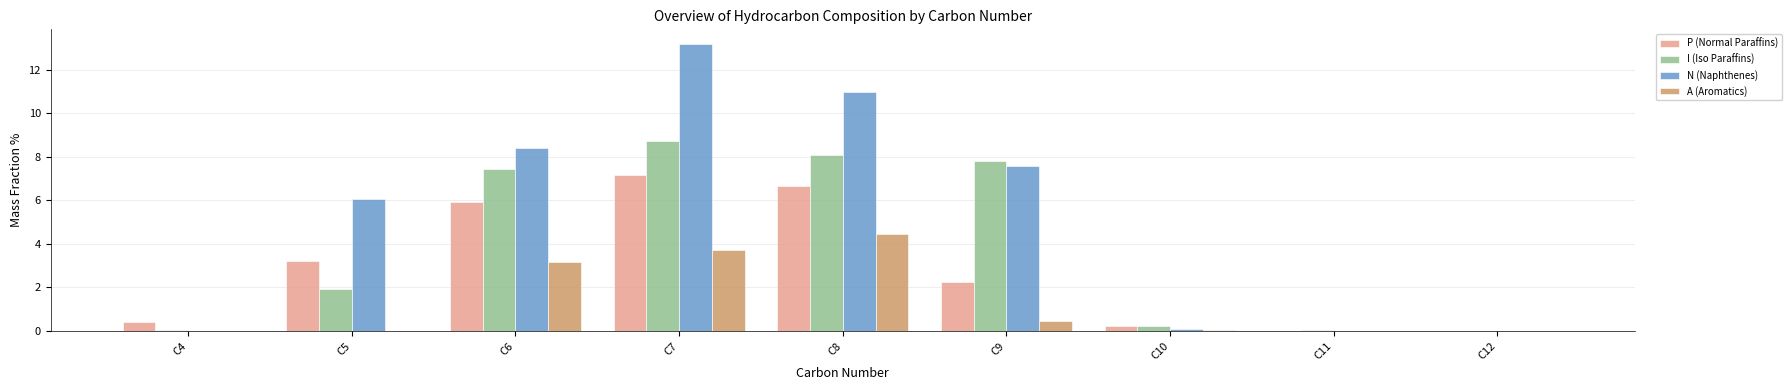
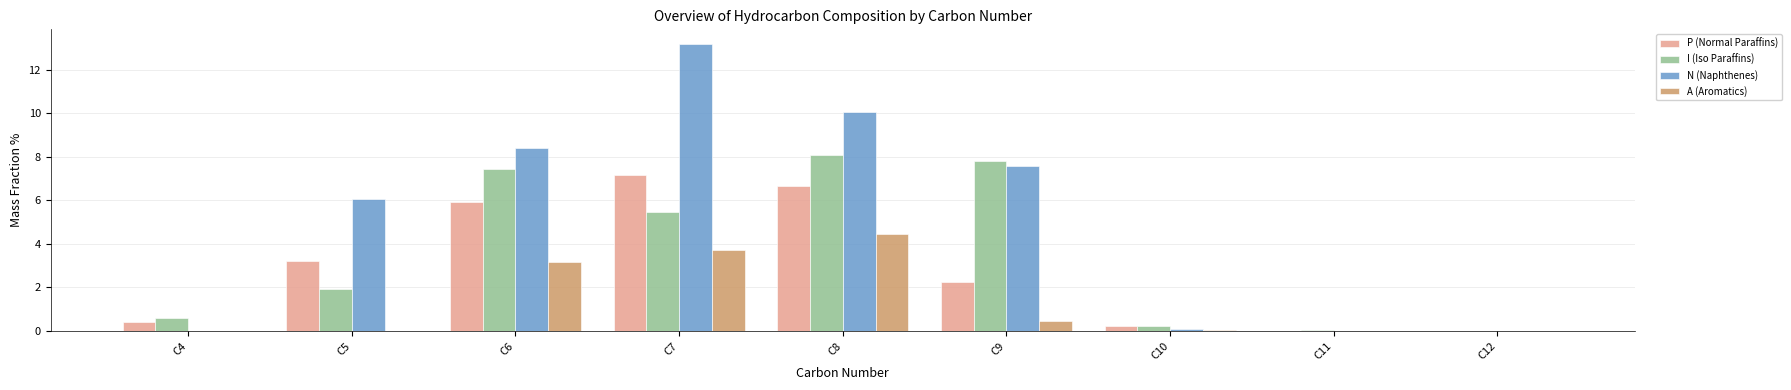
I (Iso Paraffins), C4: 0.1 -> 0.6
I (Iso Paraffins), C7: 8.7 -> 5.5
N (Naphthenes), C8: 11.0 -> 10.1
